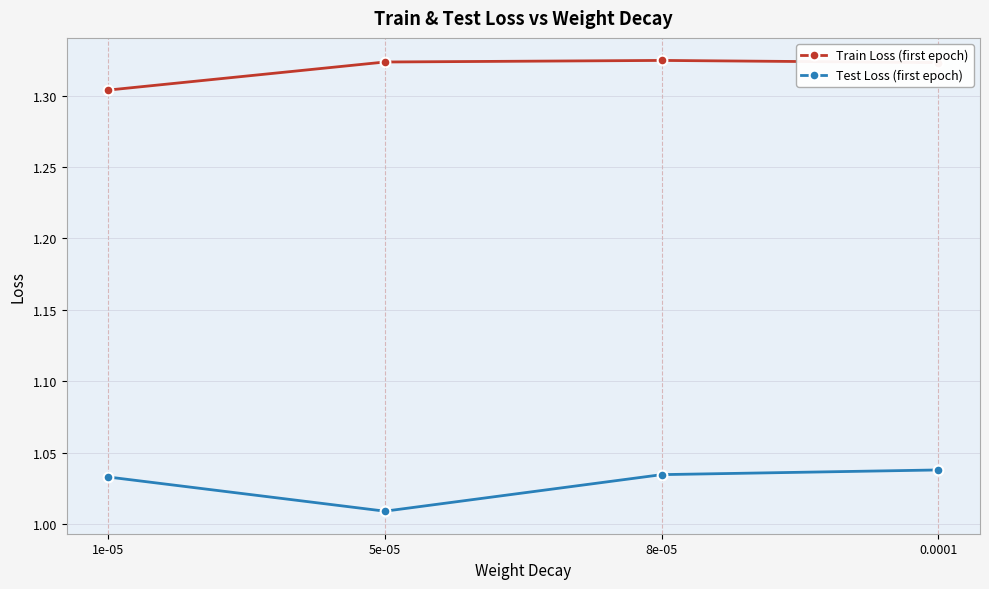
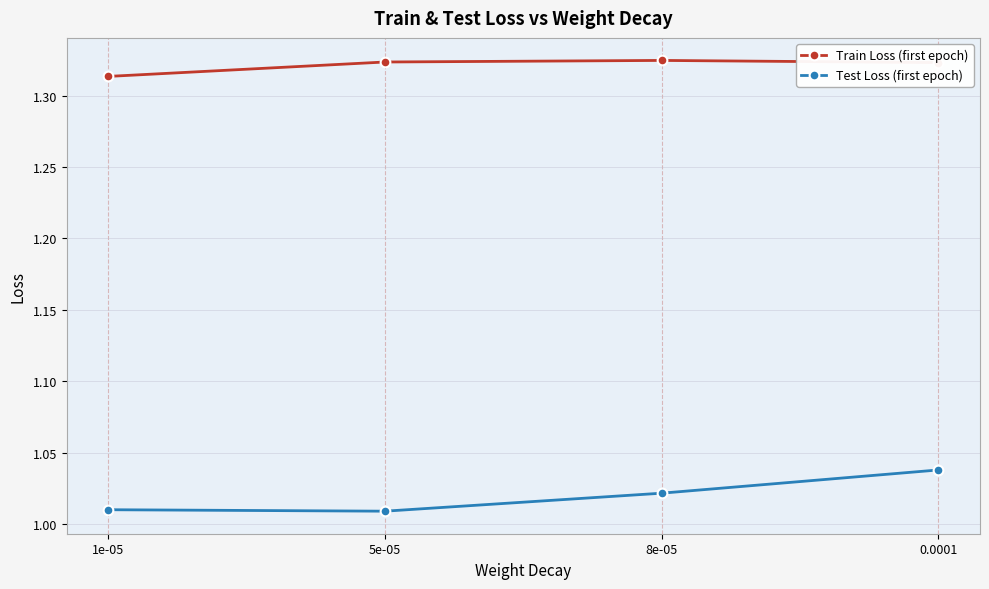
Train Loss (first epoch), 1e-05: 1.304 -> 1.313
Test Loss (first epoch), 1e-05: 1.033 -> 1.010
Test Loss (first epoch), 8e-05: 1.035 -> 1.022
